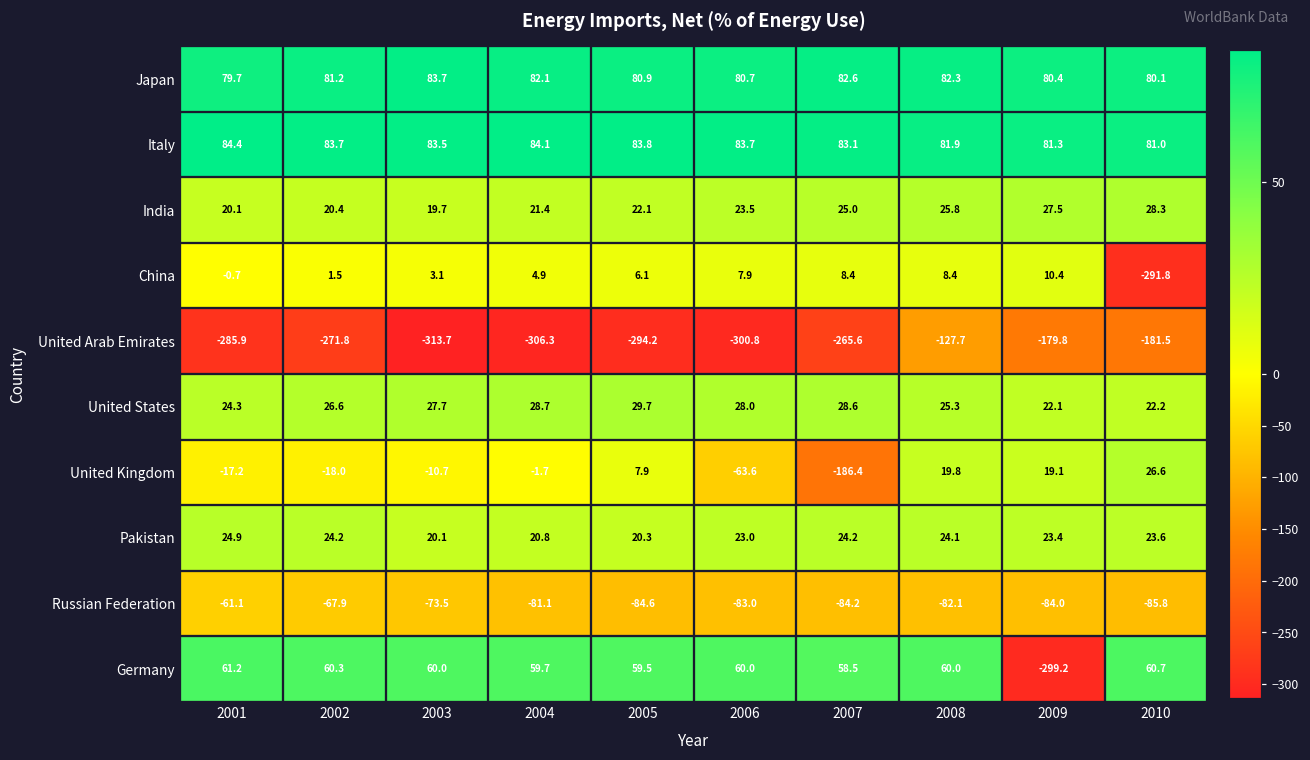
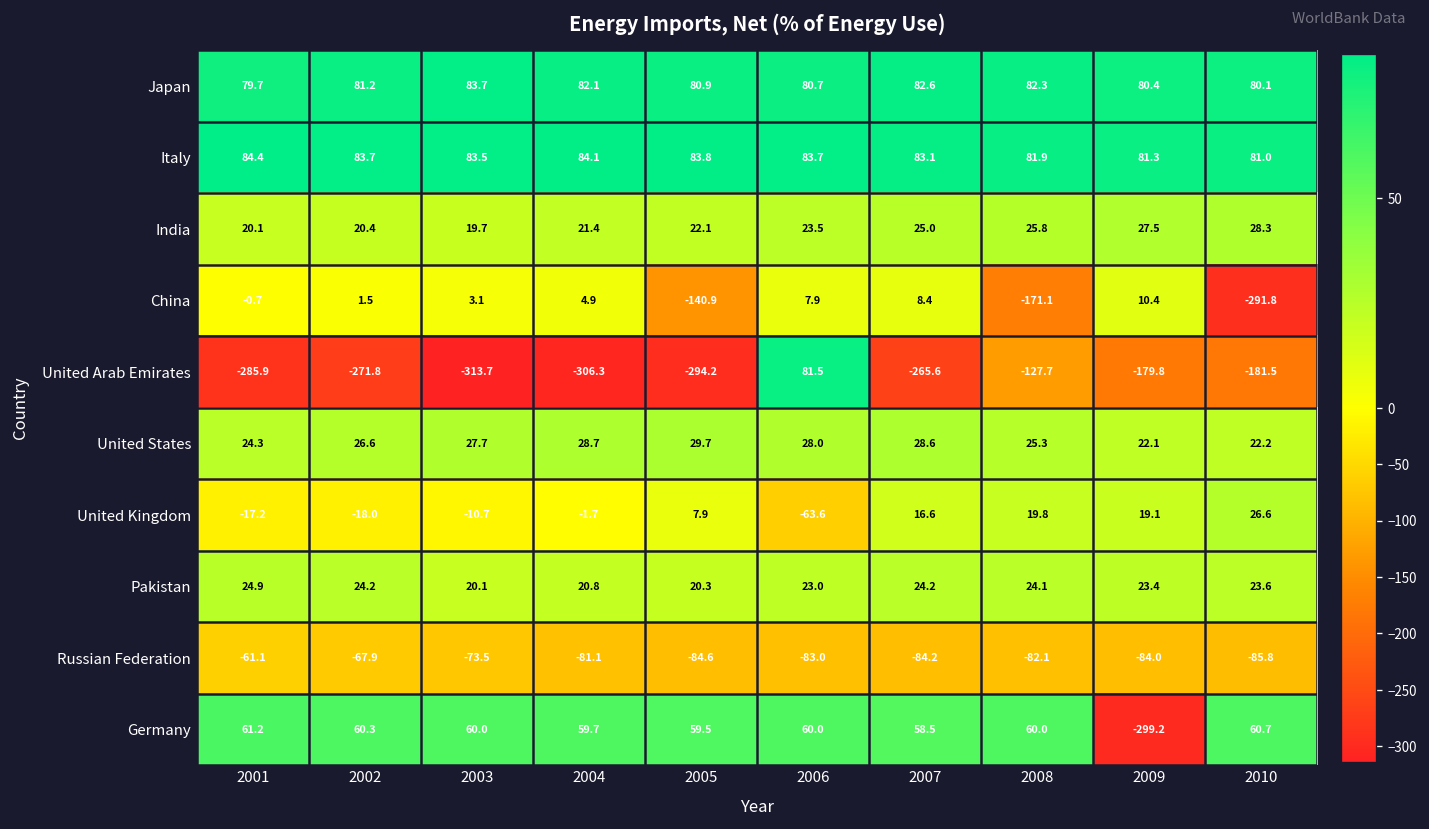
China, 2005: 6.1 -> -140.9
China, 2008: 8.4 -> -171.1
United Arab Emirates, 2006: -300.8 -> 81.5
United Kingdom, 2007: -186.4 -> 16.6
